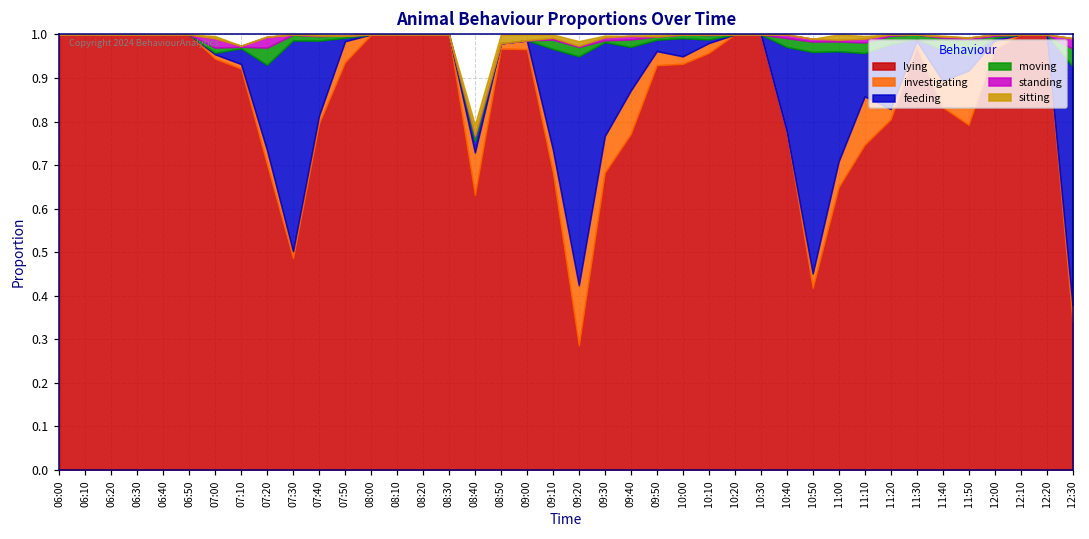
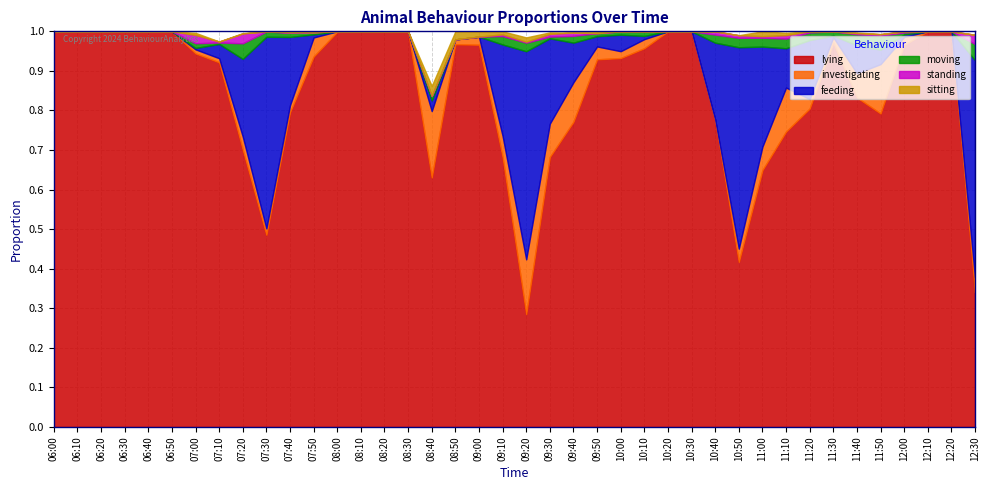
investigating, 08:40: 0.10 -> 0.17
